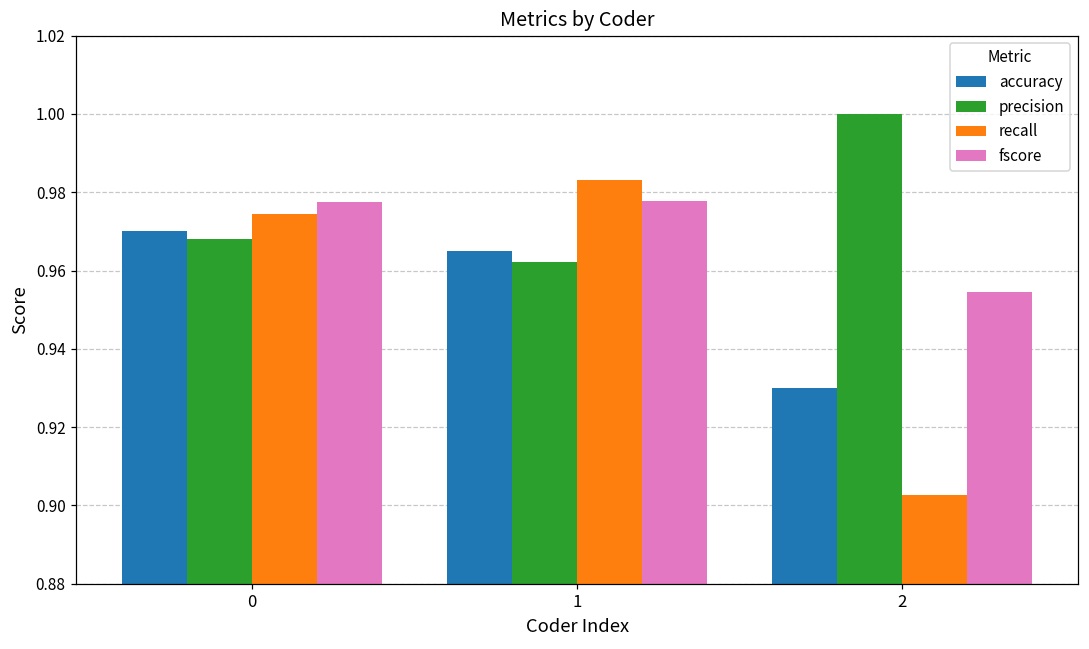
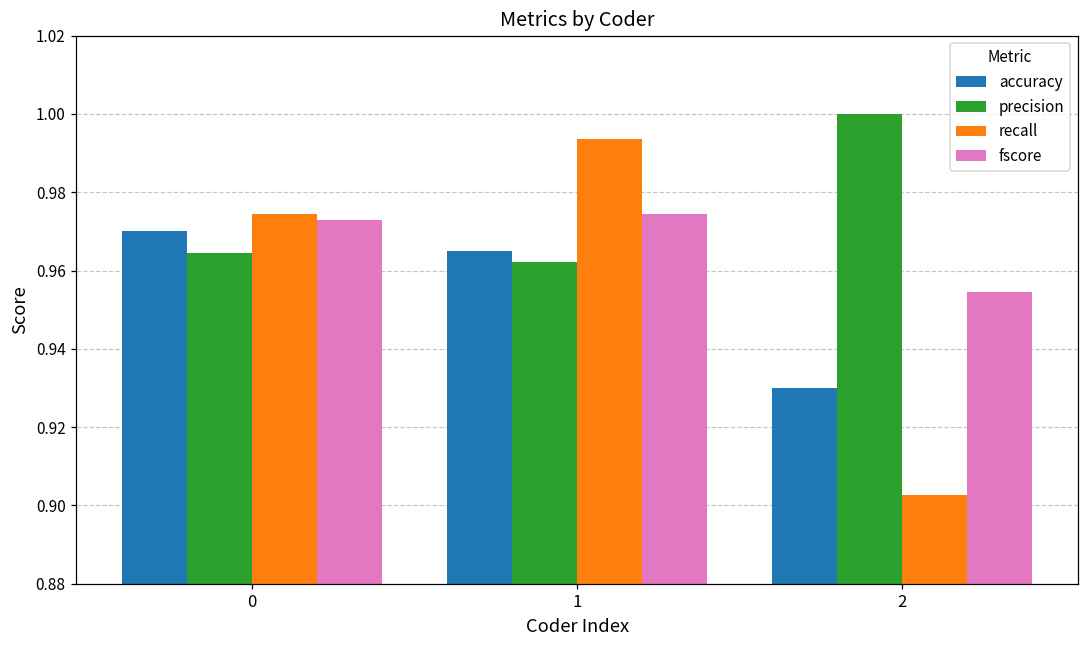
precision, 0: 0.968 -> 0.965
fscore, 0: 0.977 -> 0.973
recall, 1: 0.983 -> 0.994
fscore, 1: 0.978 -> 0.974
